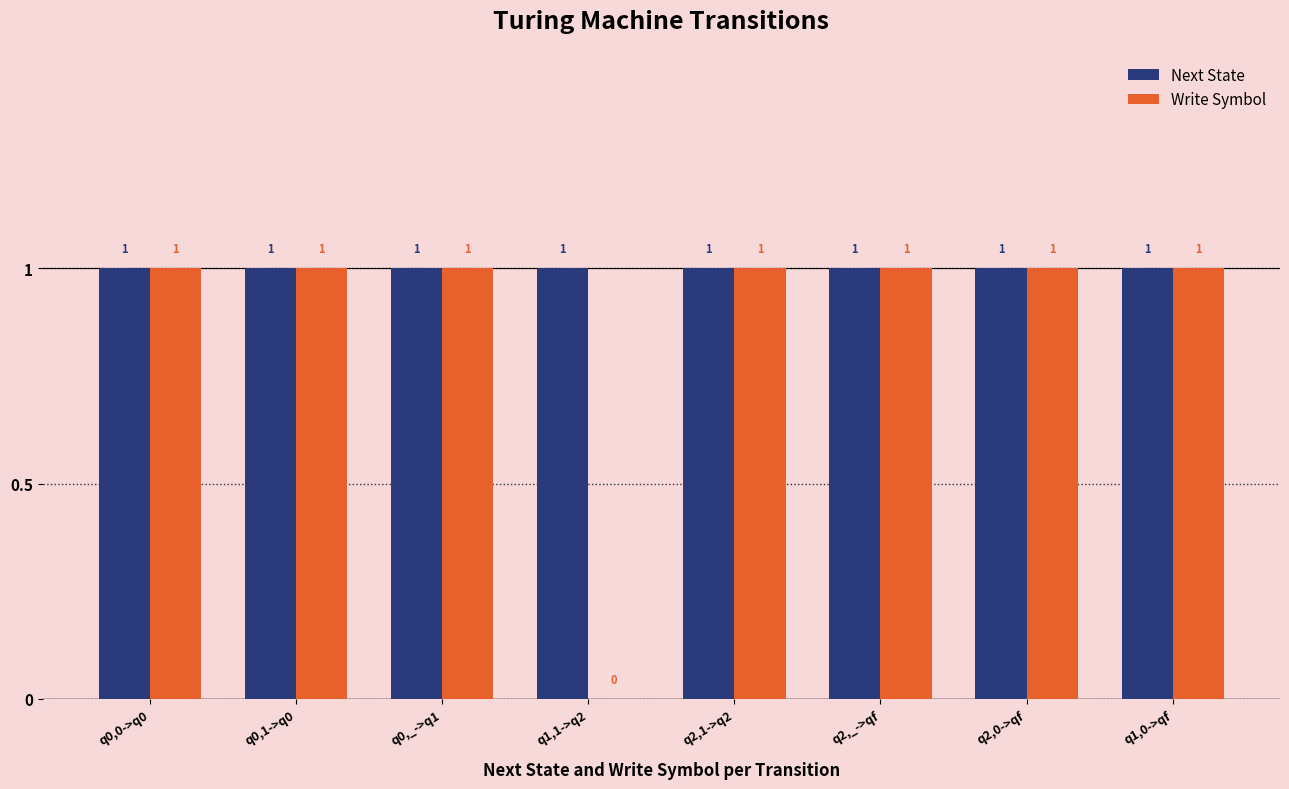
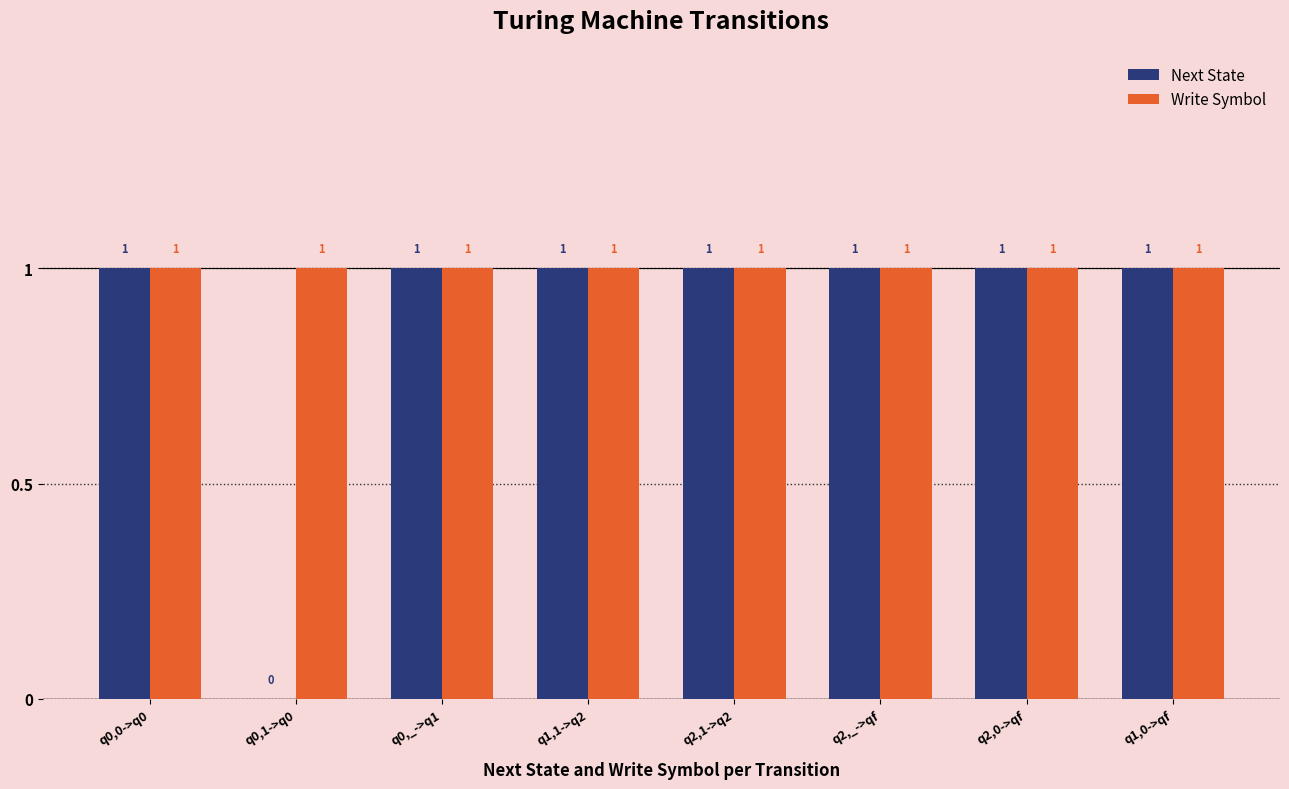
Next State, q0,1->q0: 1 -> 0
Write Symbol, q1,1->q2: 0 -> 1
